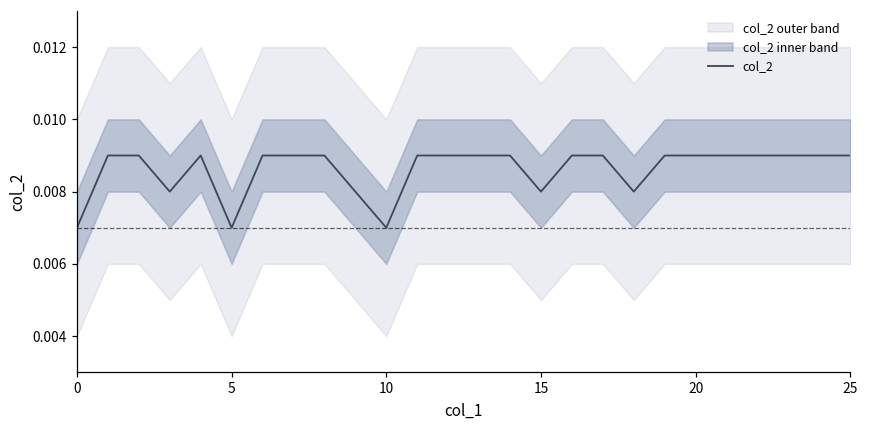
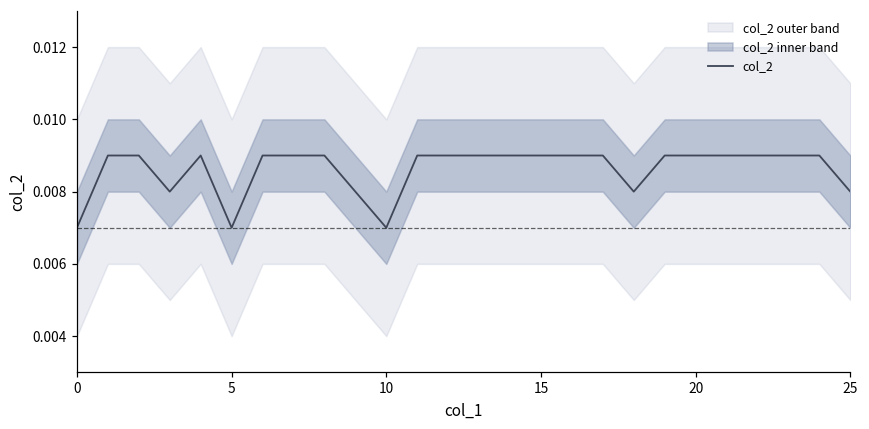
col_2, 15: 0.008 -> 0.009
col_2, 25: 0.009 -> 0.008
